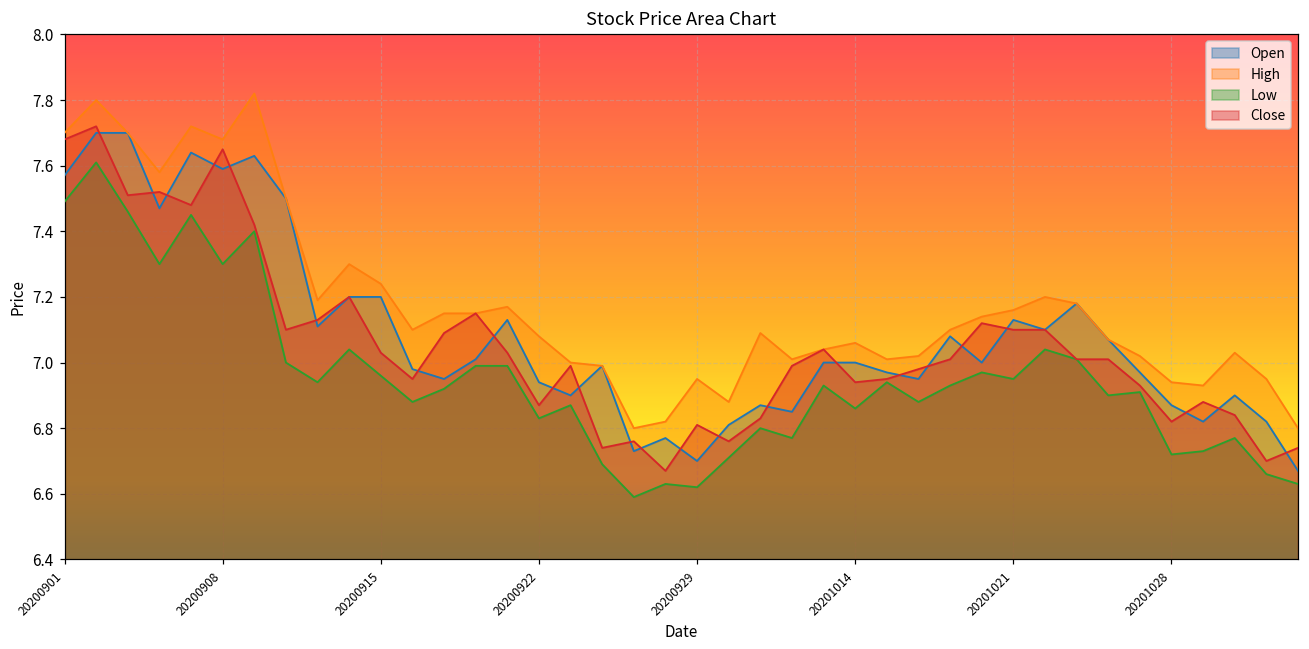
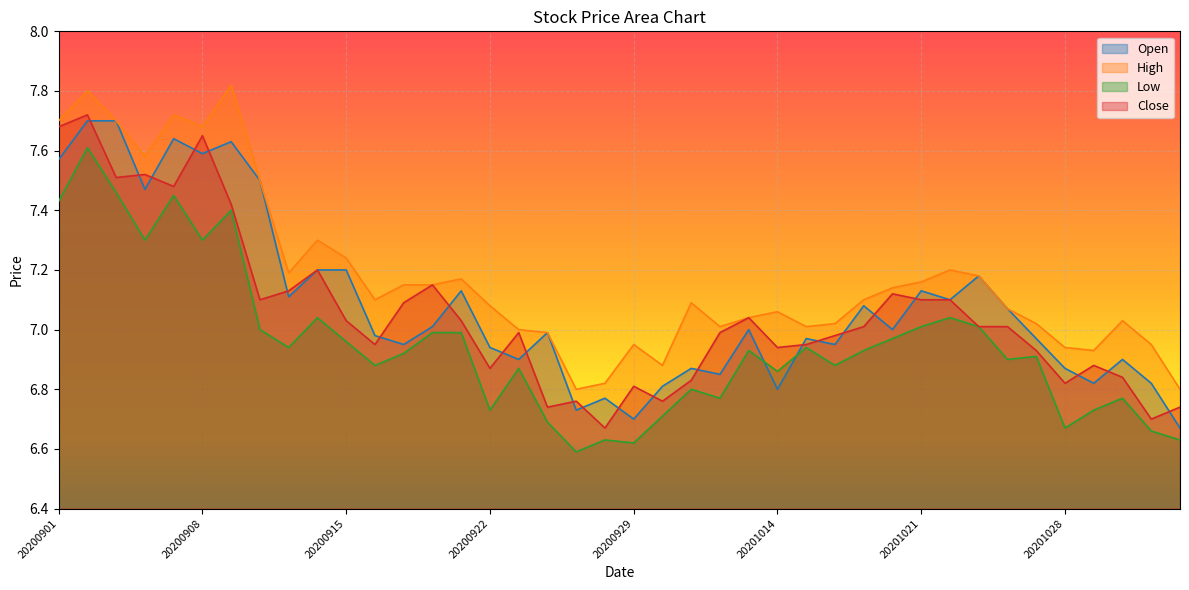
Low, 20200901: 7.49 -> 7.43
Low, 20200922: 6.83 -> 6.73
Open, 20201014: 7.0 -> 6.8
Low, 20201021: 6.95 -> 7.01
Low, 20201028: 6.72 -> 6.67
